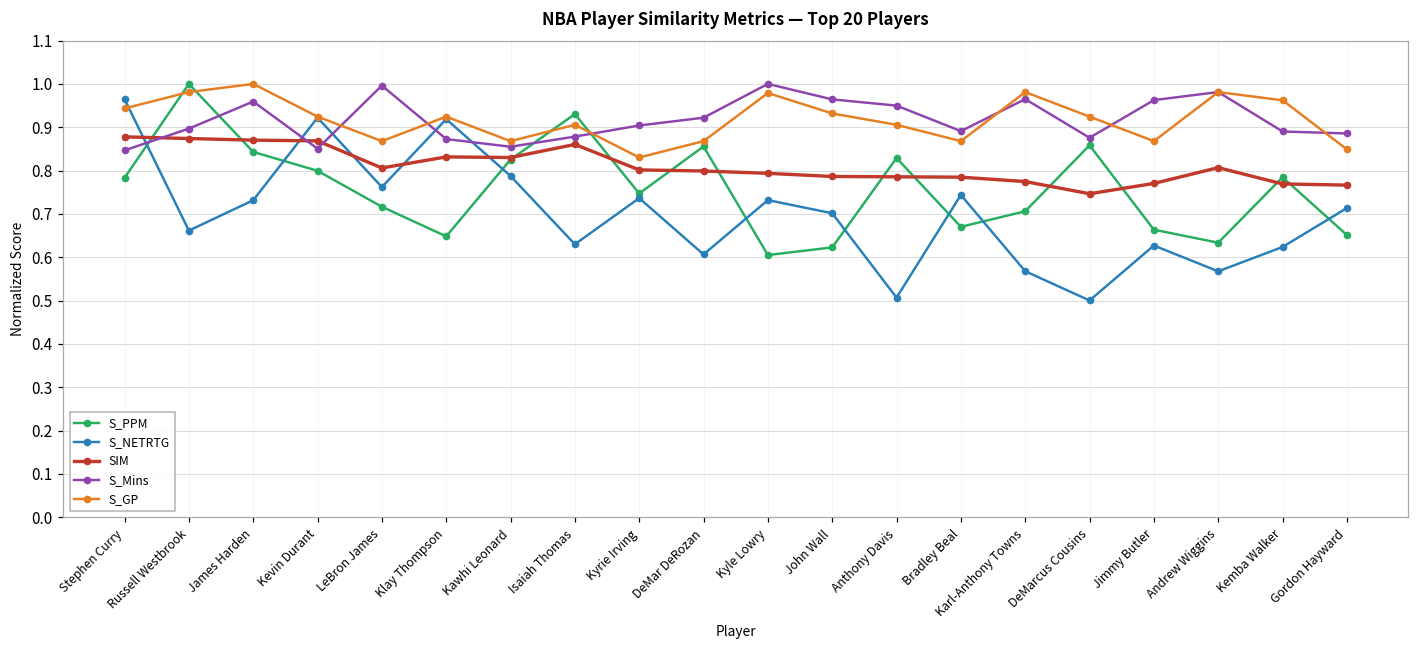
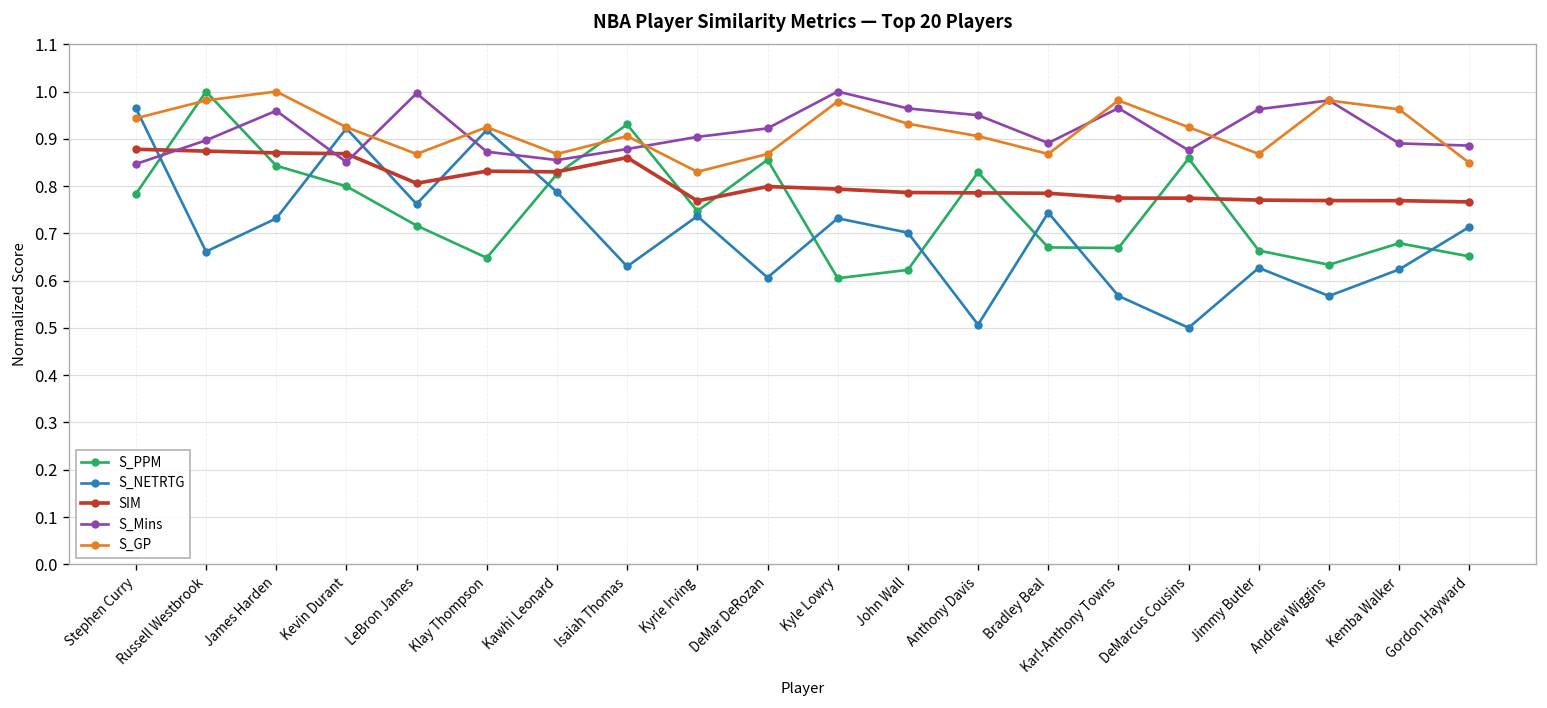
SIM, Kyrie Irving: 0.80 -> 0.77
S_PPM, Karl-Anthony Towns: 0.71 -> 0.67
SIM, DeMarcus Cousins: 0.75 -> 0.77
SIM, Andrew Wiggins: 0.81 -> 0.77
S_PPM, Kemba Walker: 0.78 -> 0.68
